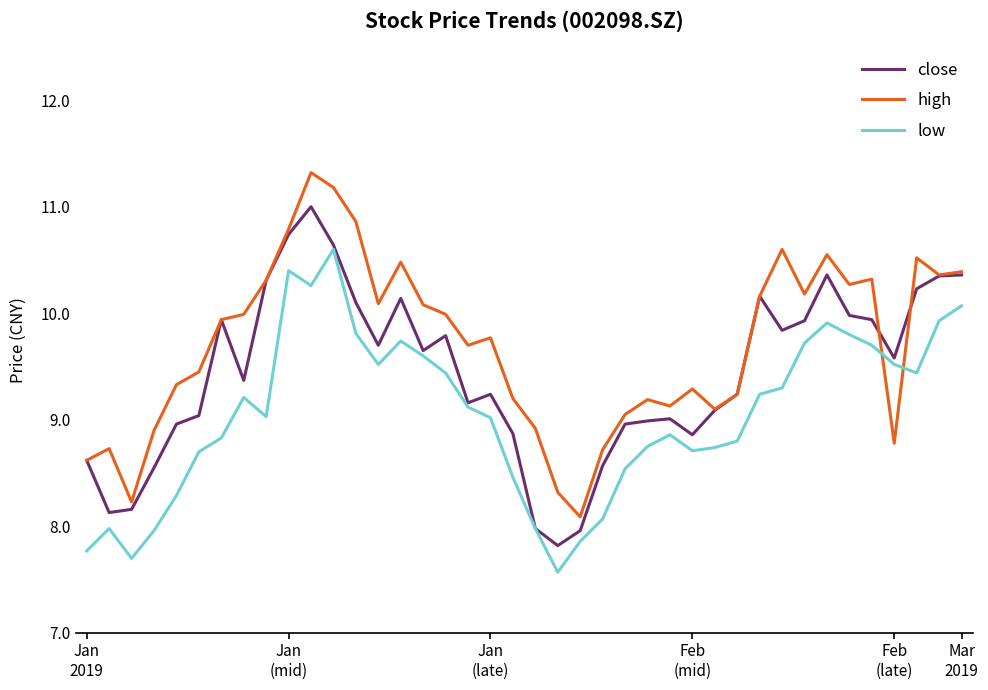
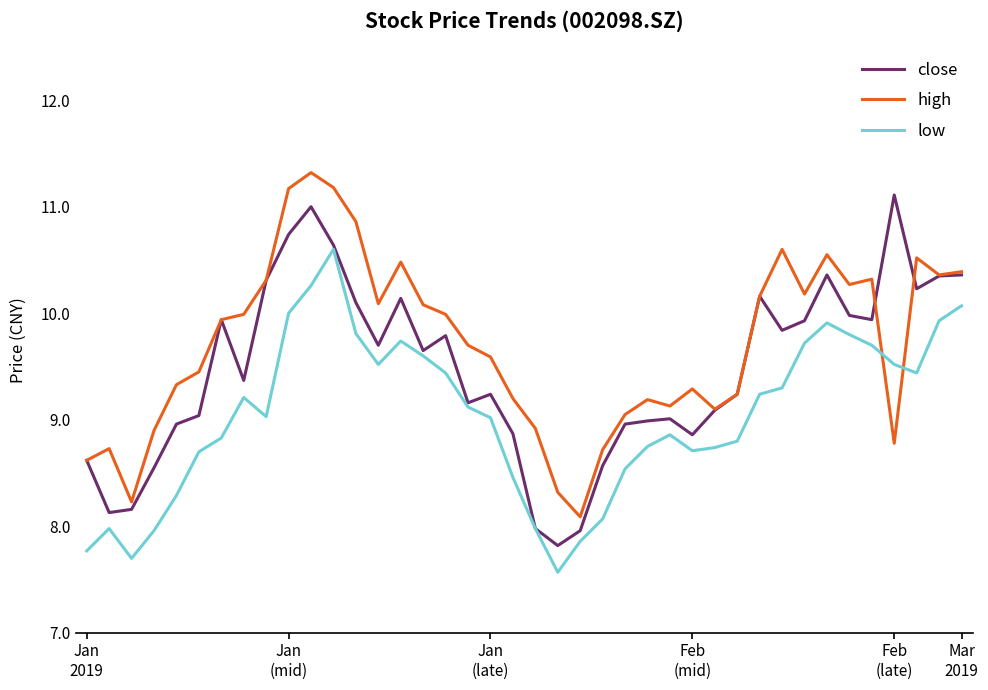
high, Jan (mid): 10.79 -> 11.17
low, Jan (mid): 10.4 -> 10.0
high, Jan (late): 9.77 -> 9.59
close, Feb (late): 9.58 -> 11.11
